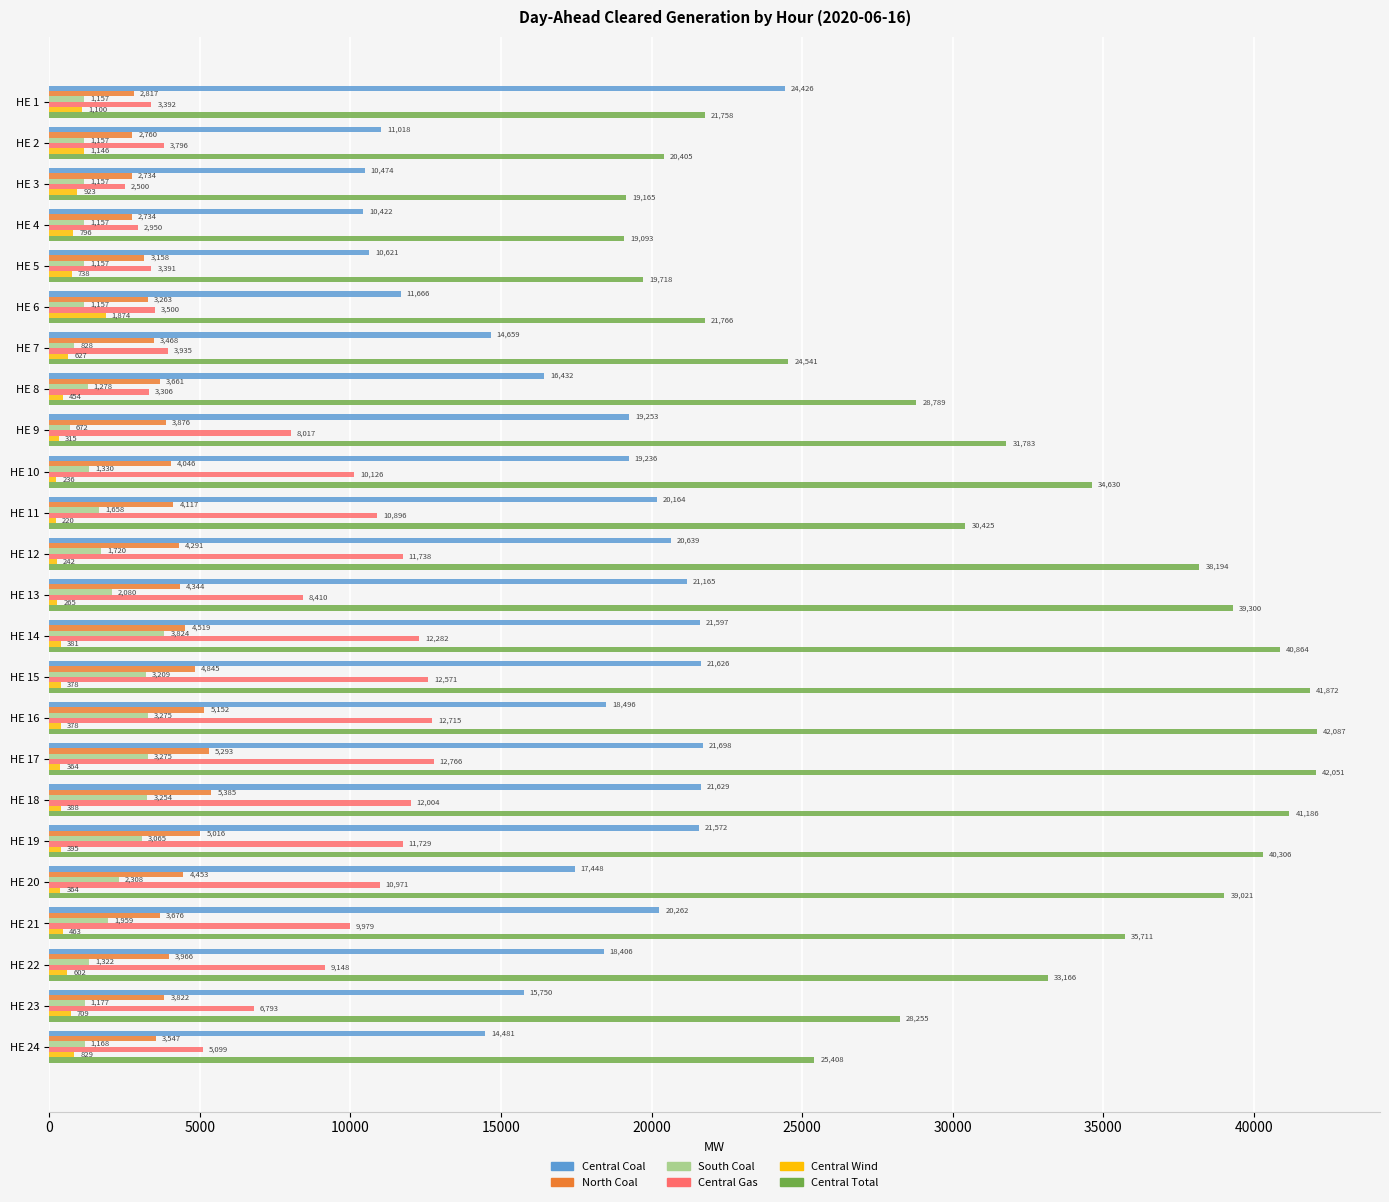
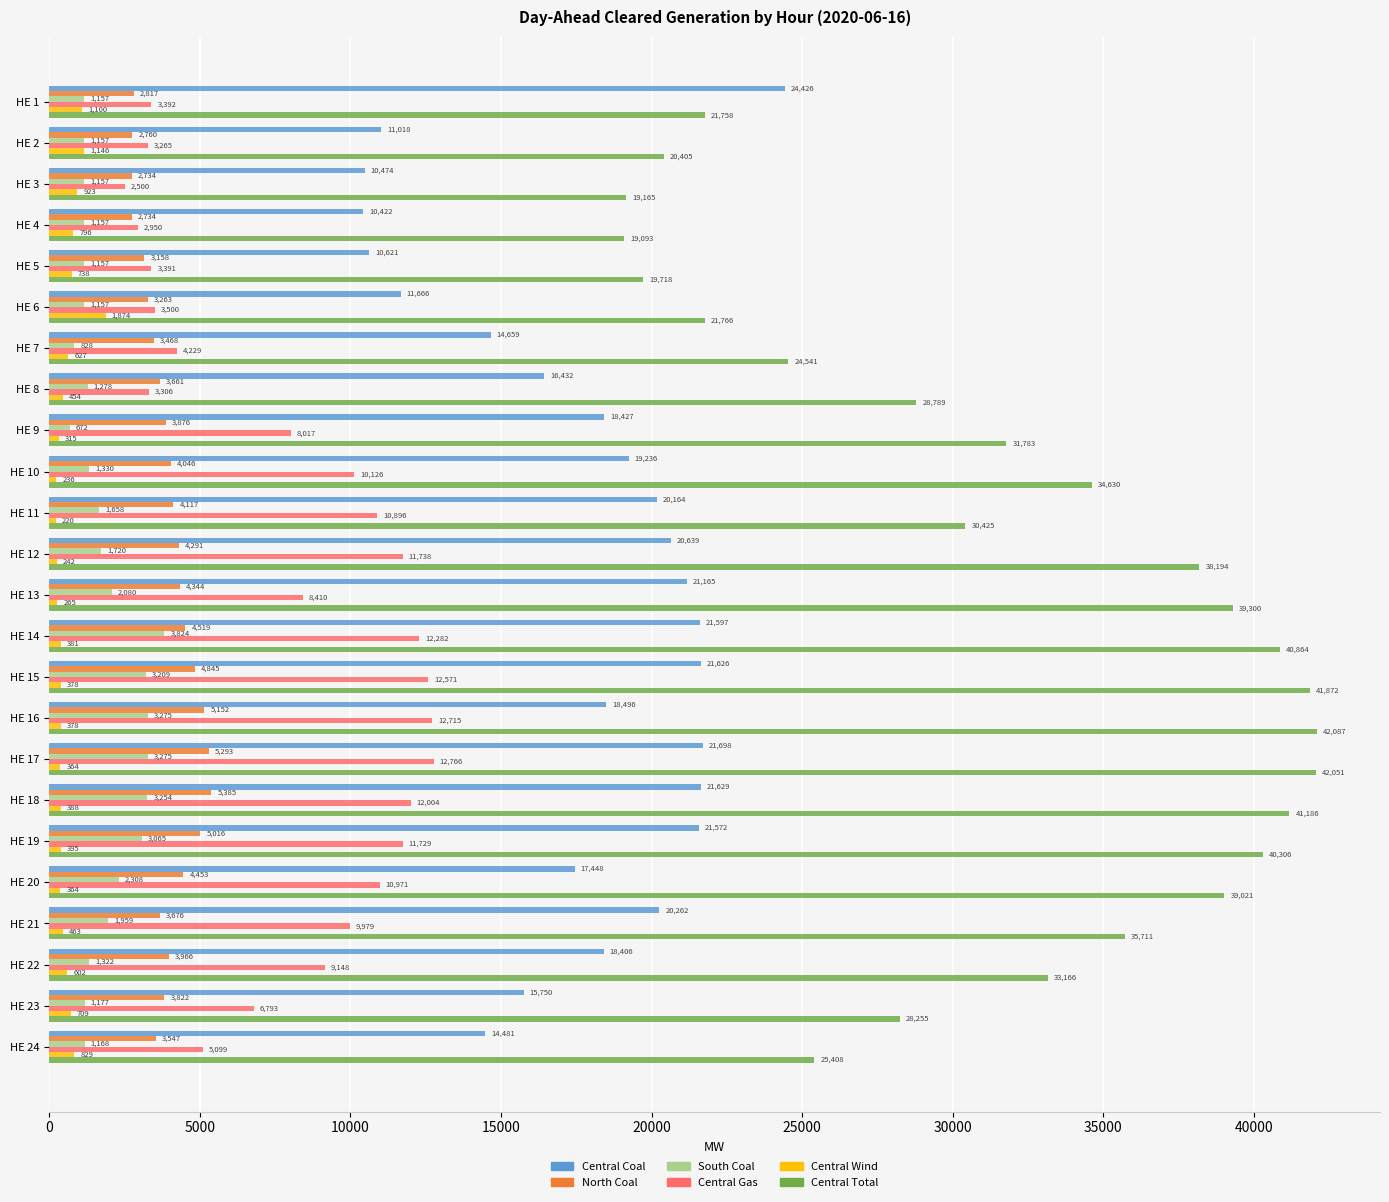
Central Gas, HE 2: 3,796 -> 3,265
Central Gas, HE 7: 3,935 -> 4,229
Central Coal, HE 9: 19,253 -> 18,427
